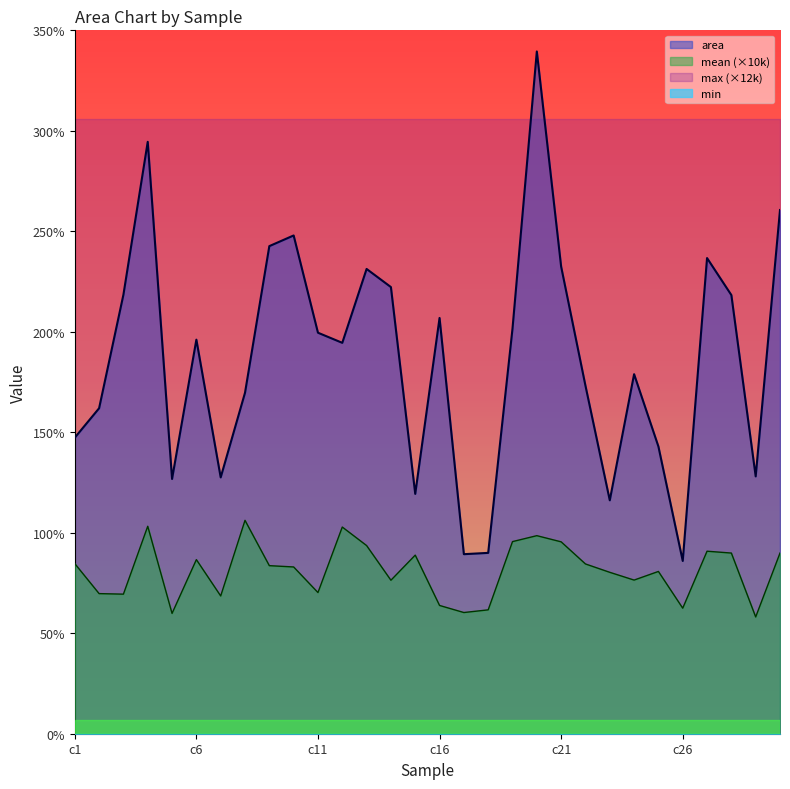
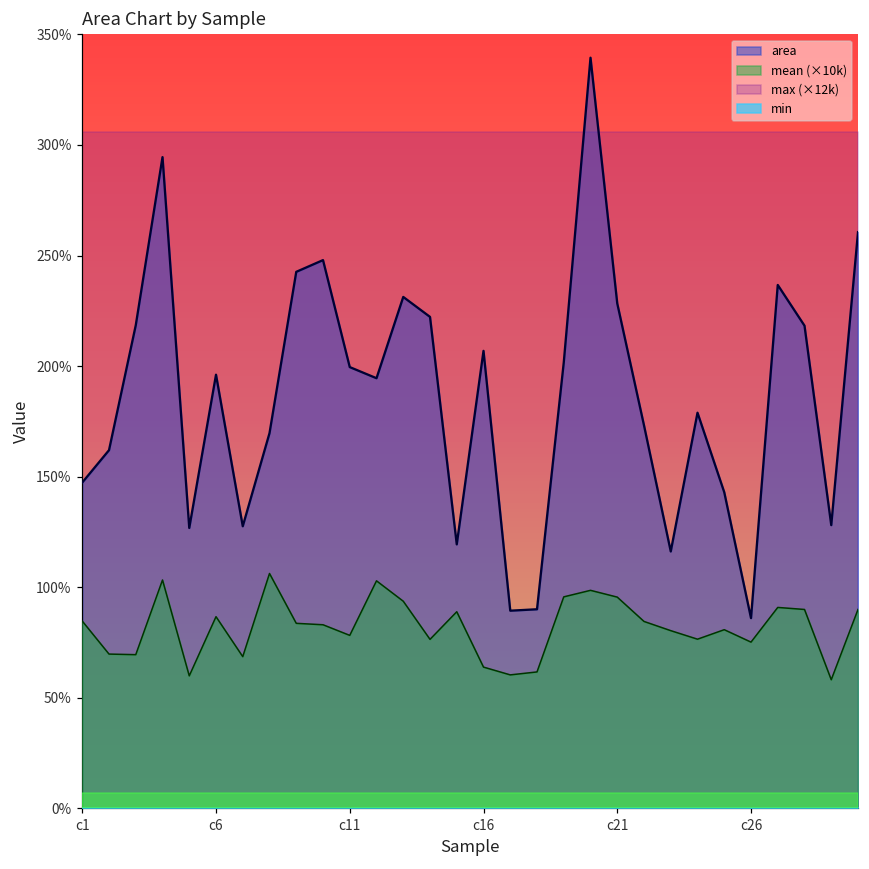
mean (×10k), c11: 70% -> 78%
area, c21: 232% -> 228%
mean (×10k), c26: 62% -> 75%
